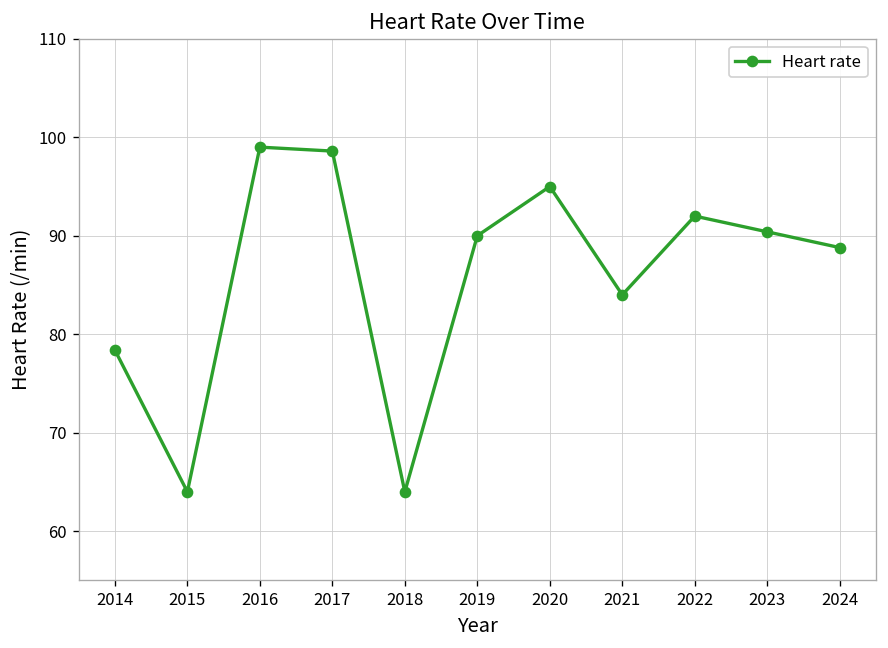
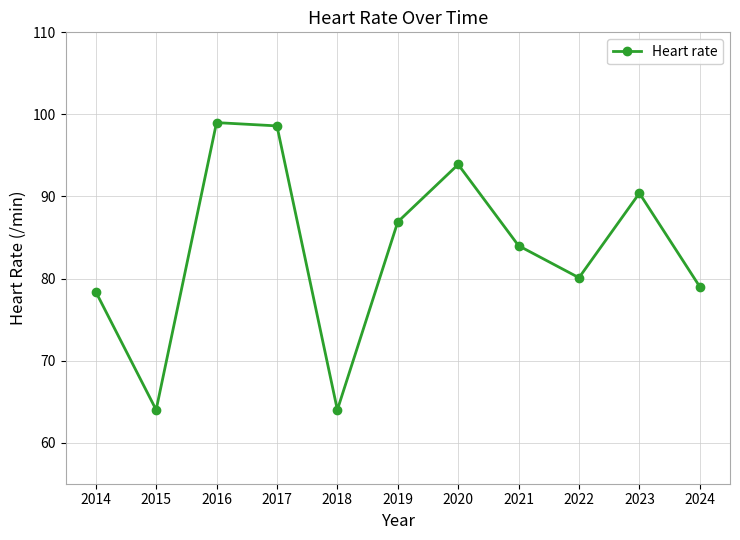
2019: 90 -> 87
2020: 95 -> 94
2022: 92 -> 80
2024: 89 -> 79
